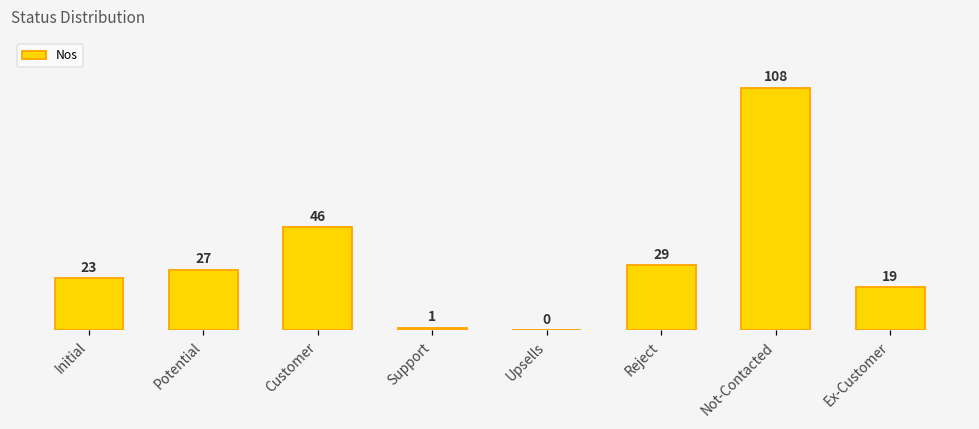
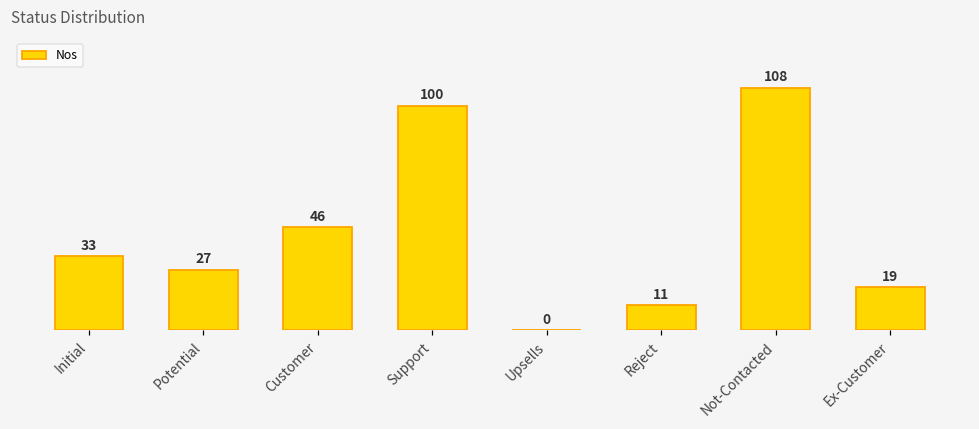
Initial: 23 -> 33
Support: 1 -> 100
Reject: 29 -> 11
